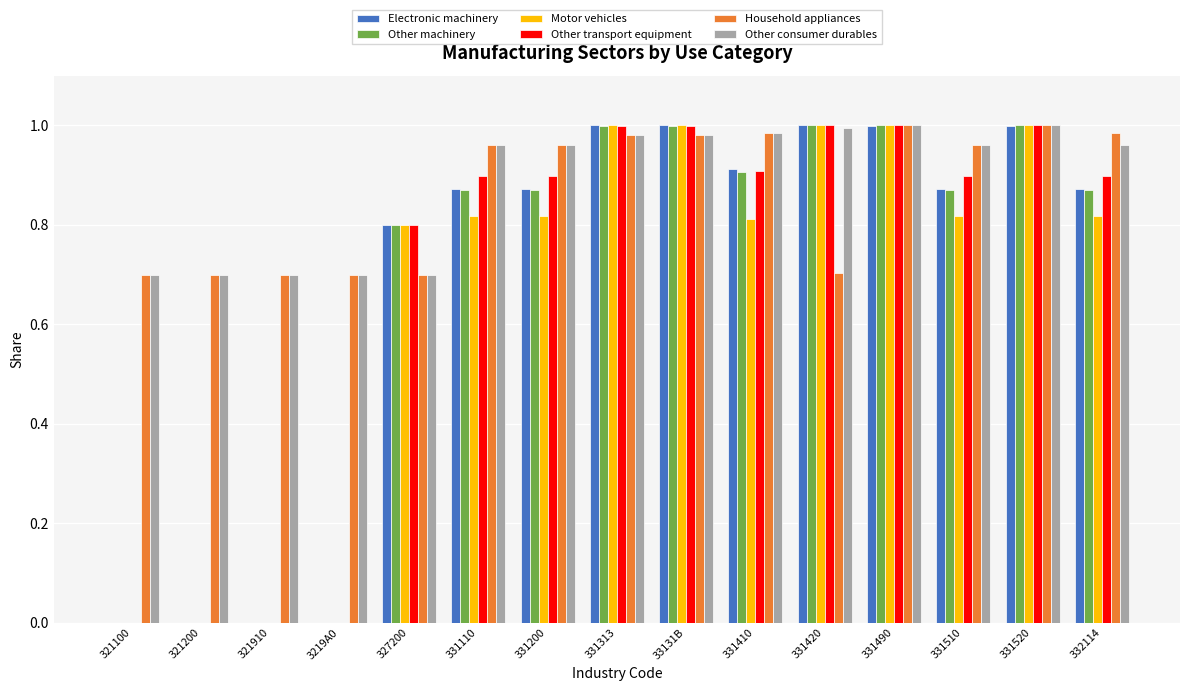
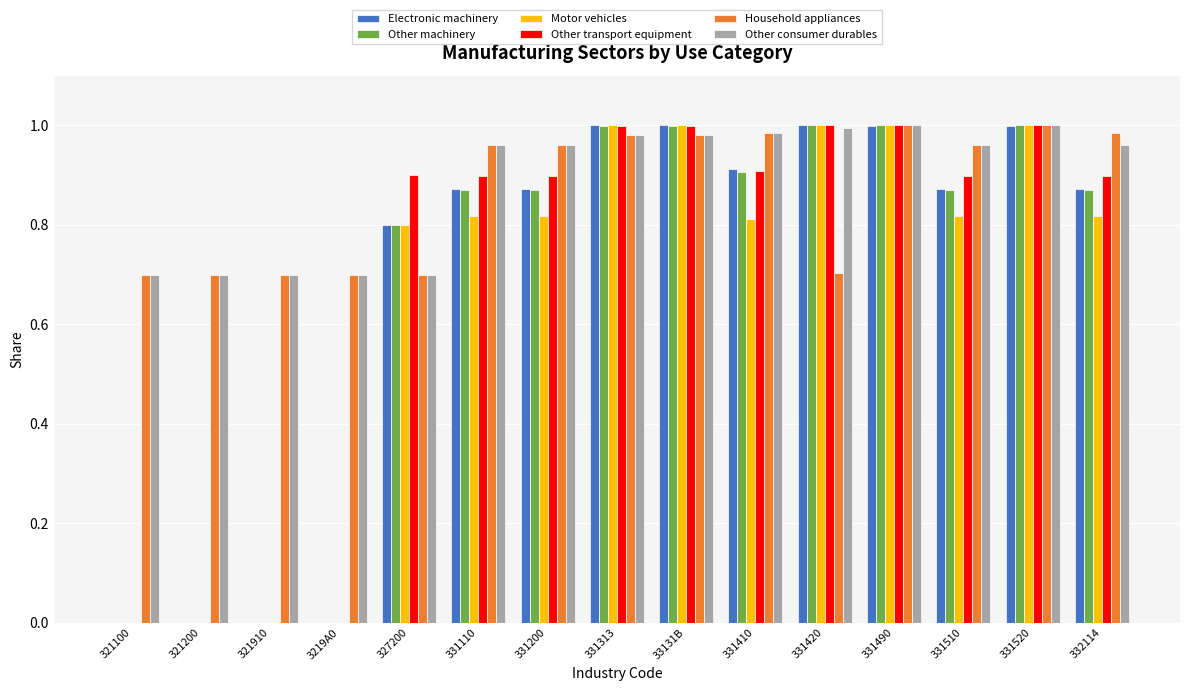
Other transport equipment, 327200: 0.8 -> 0.9
